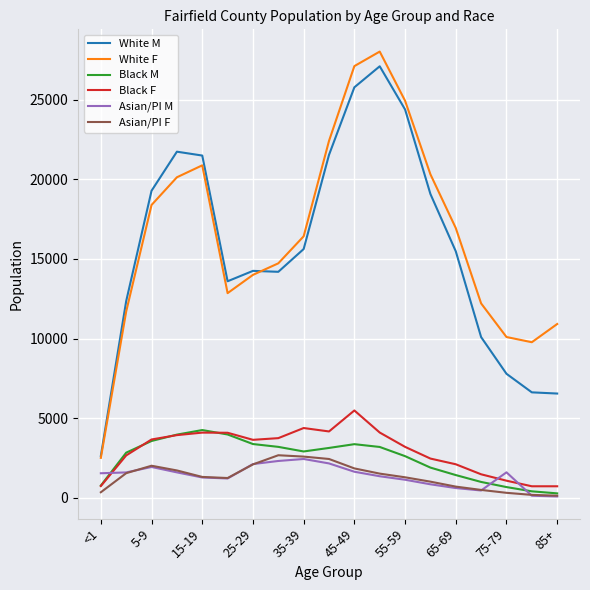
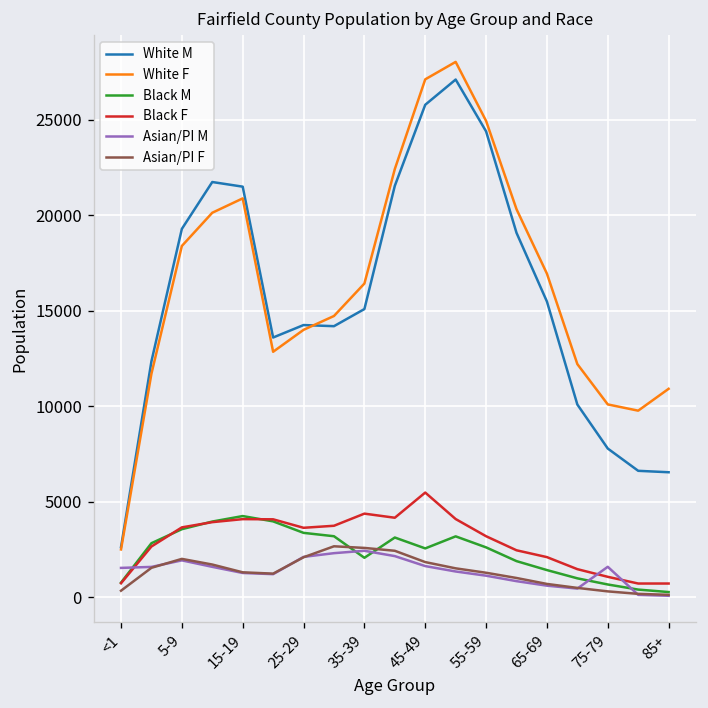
White M, 35-39: 15600 -> 15100
Black M, 35-39: 2900 -> 2100
Black M, 45-49: 3400 -> 2600
